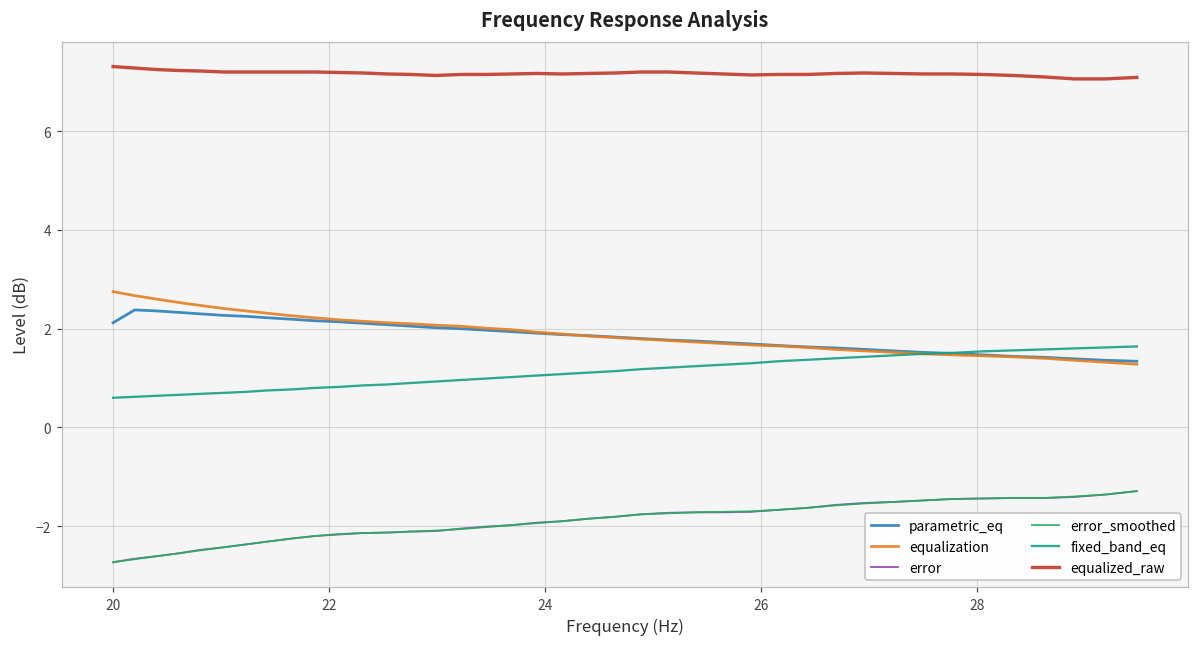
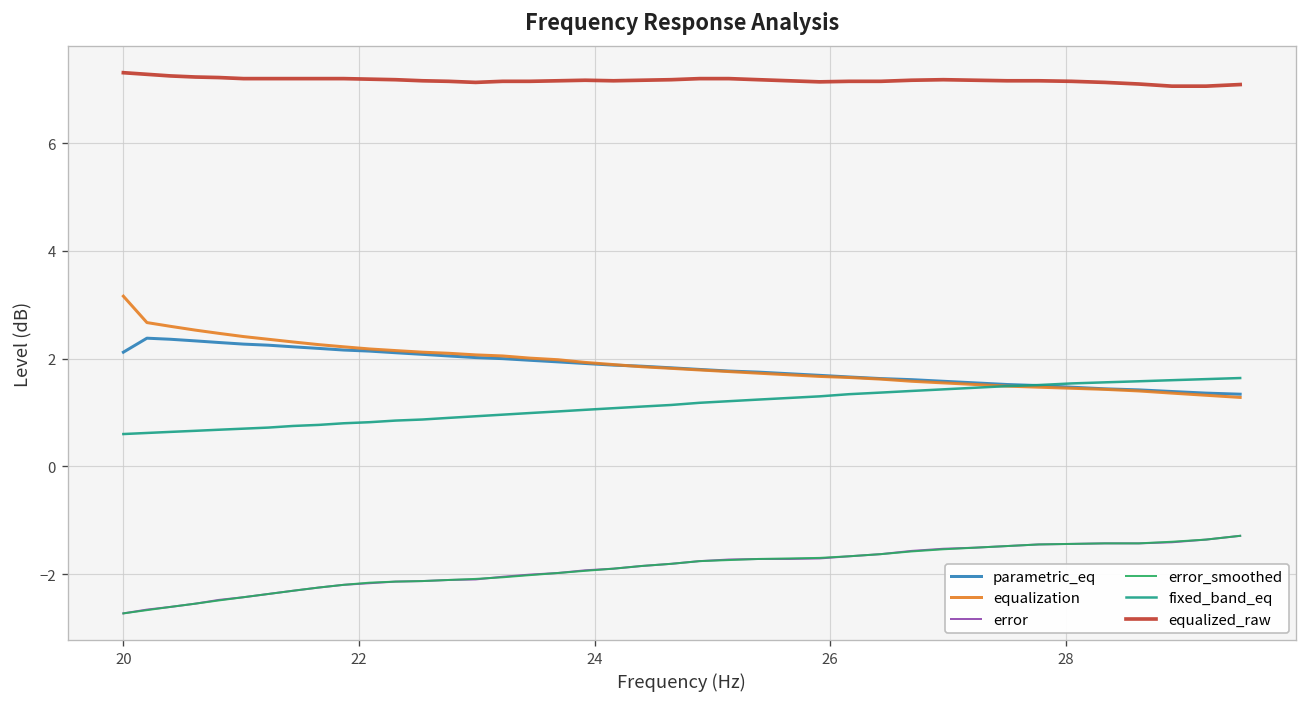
equalization, 20: 2.8 -> 3.2
